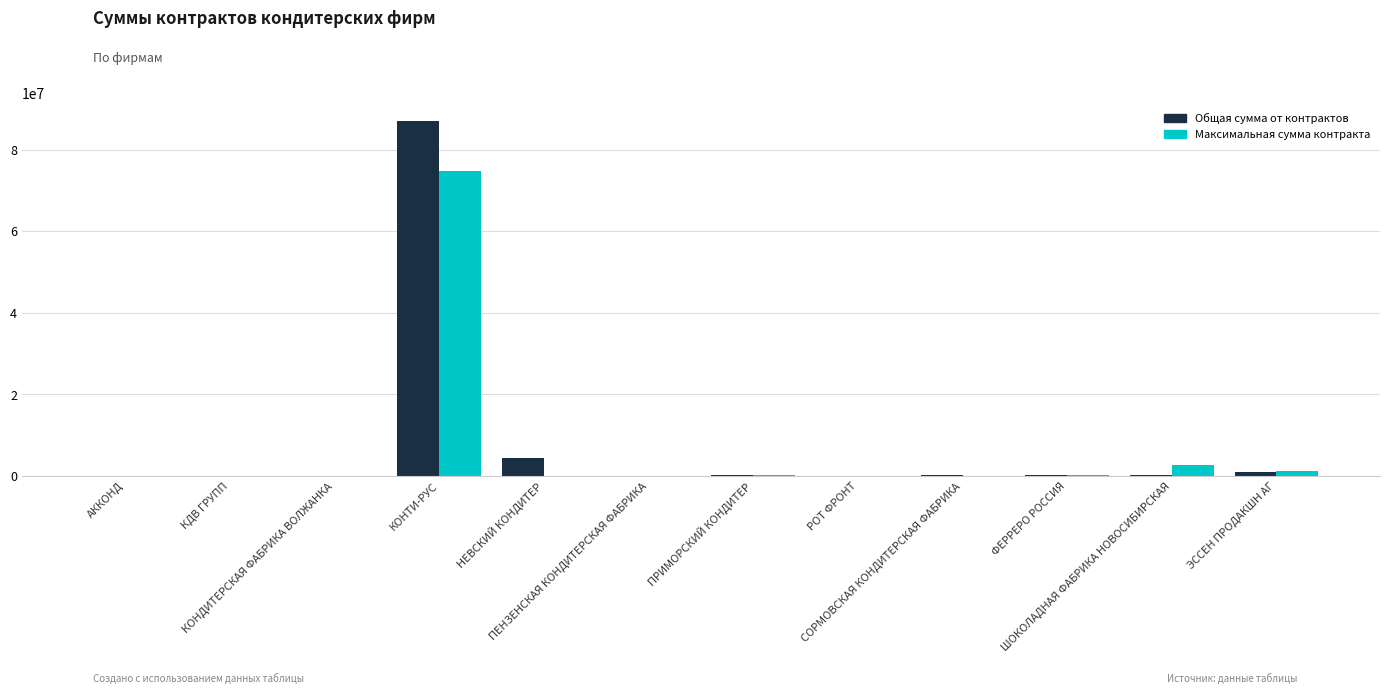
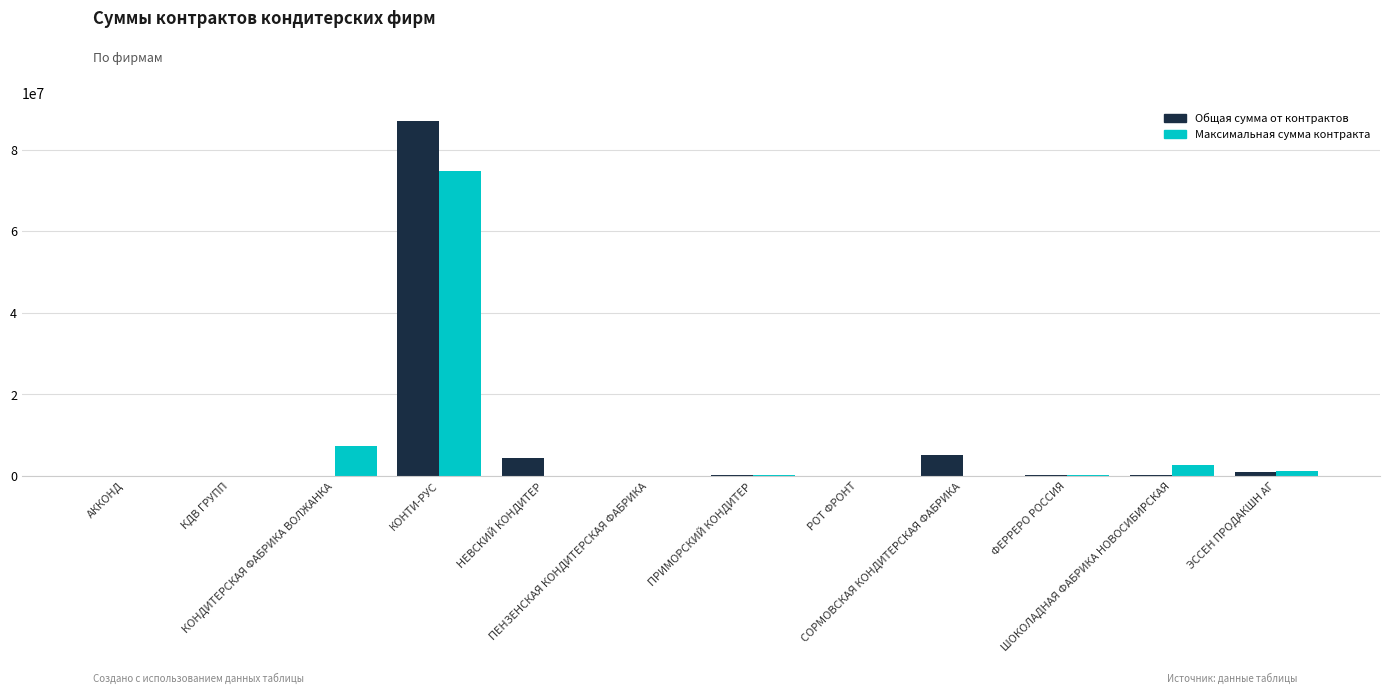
Максимальная сумма контракта, КОНДИТЕРСКАЯ ФАБРИКА ВОЛЖАНКА: 0 -> 7000000
Общая сумма от контрактов, СОРМОВСКАЯ КОНДИТЕРСКАЯ ФАБРИКА: 0 -> 5000000
